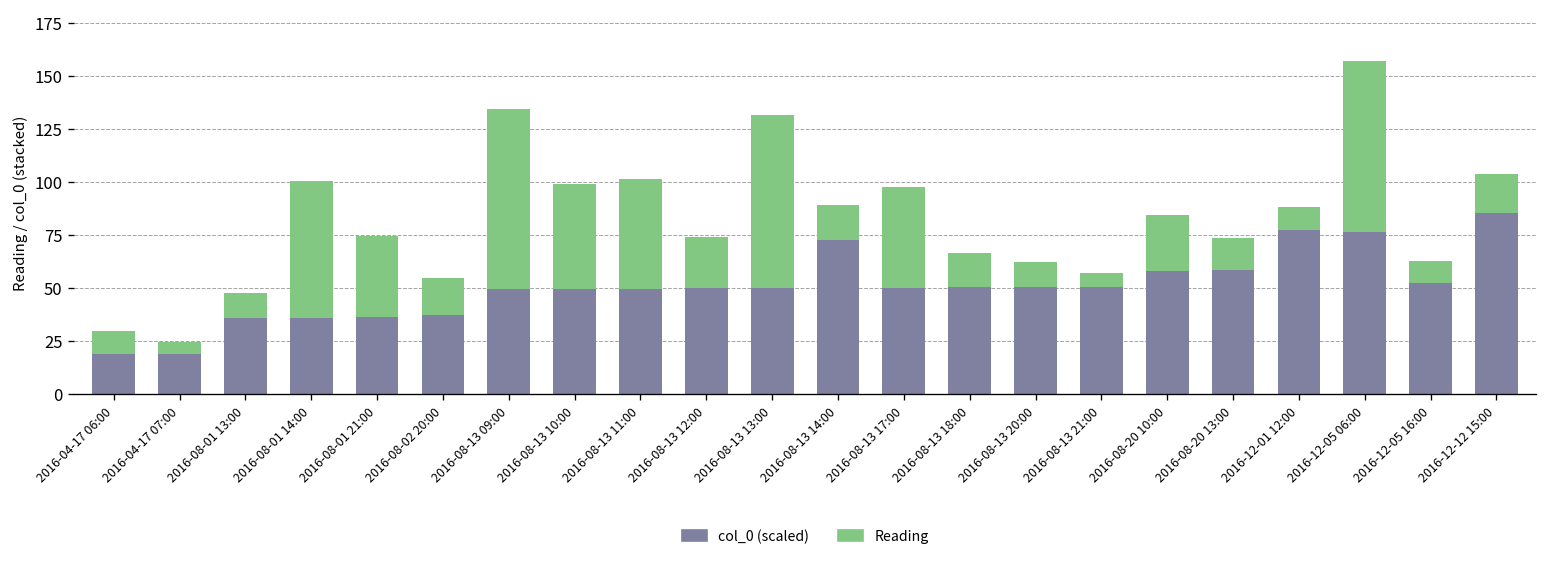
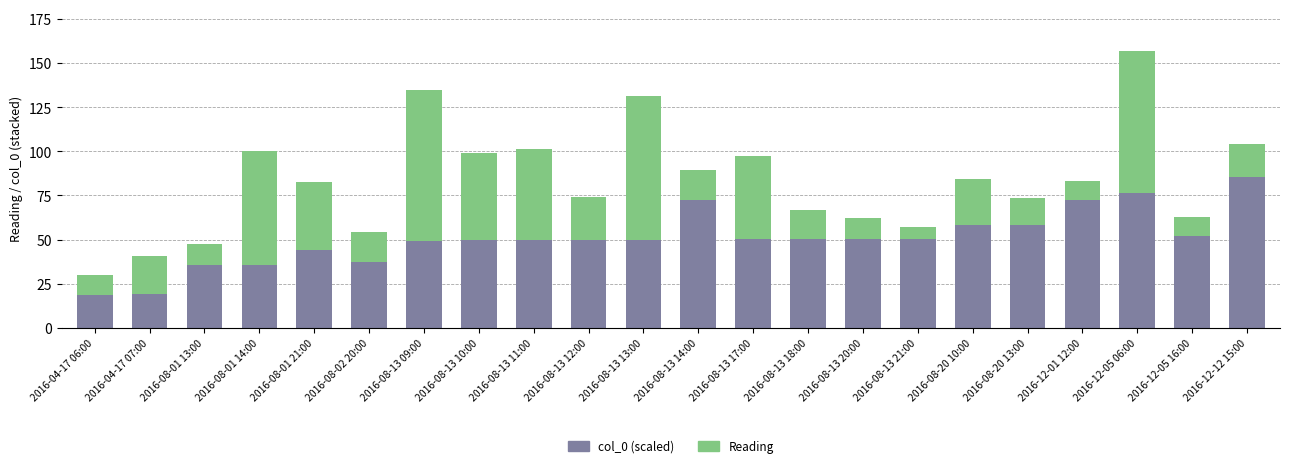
Reading, 2016-04-17 07:00: 6 -> 22
col_0 (scaled), 2016-08-01 21:00: 36 -> 44
col_0 (scaled), 2016-12-01 12:00: 77 -> 72
